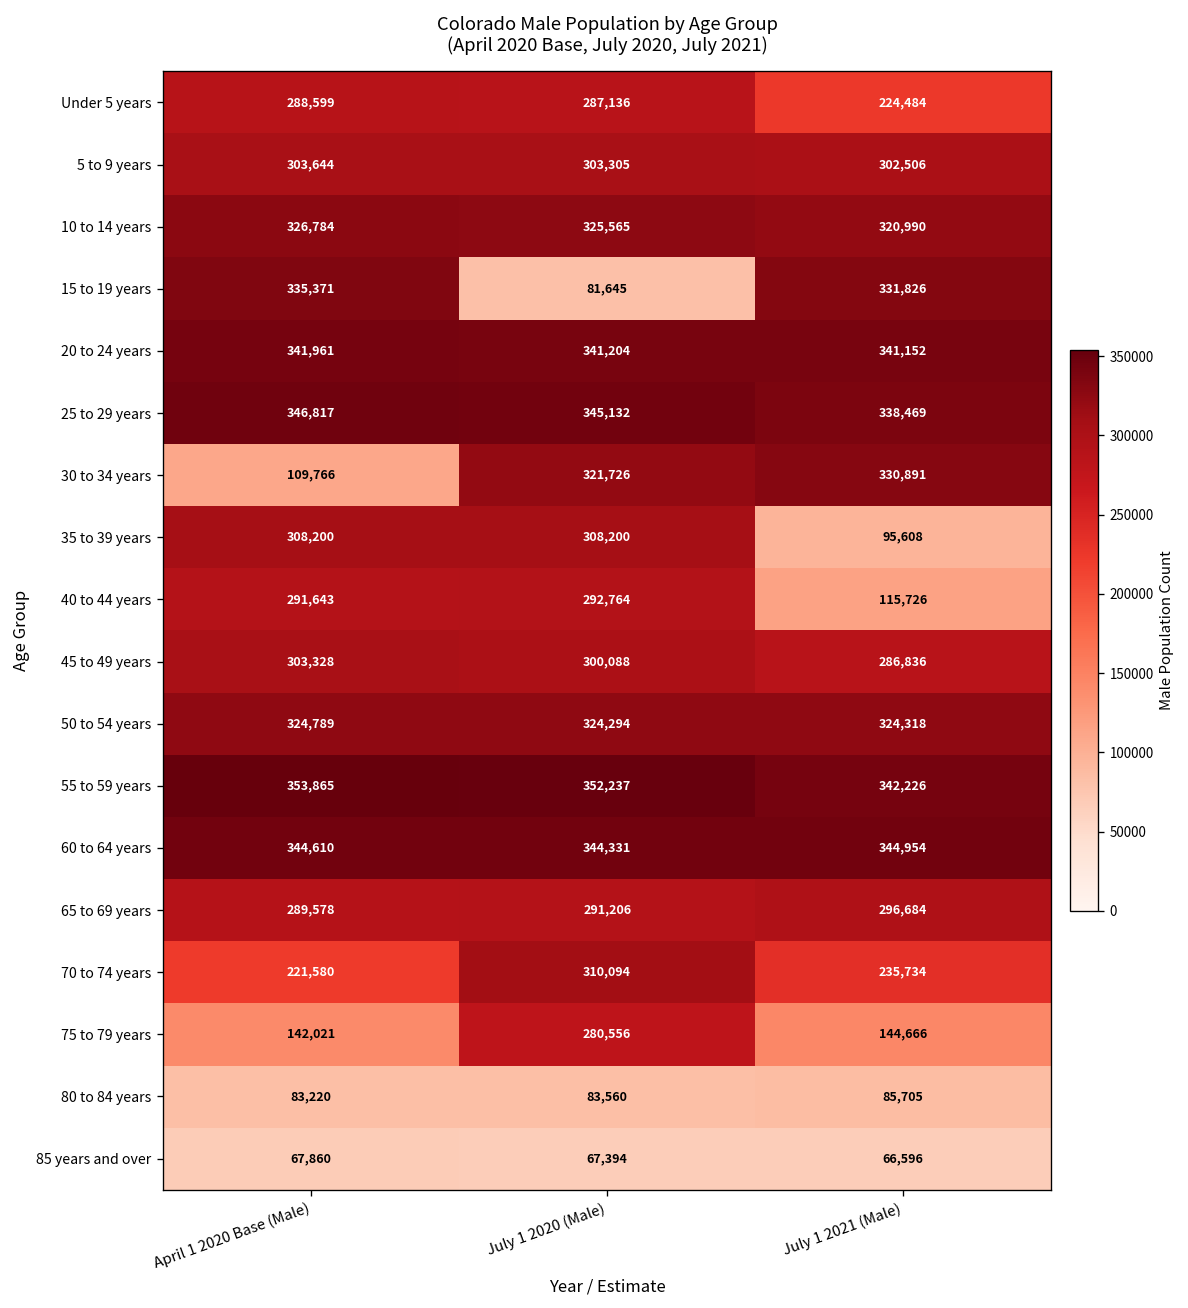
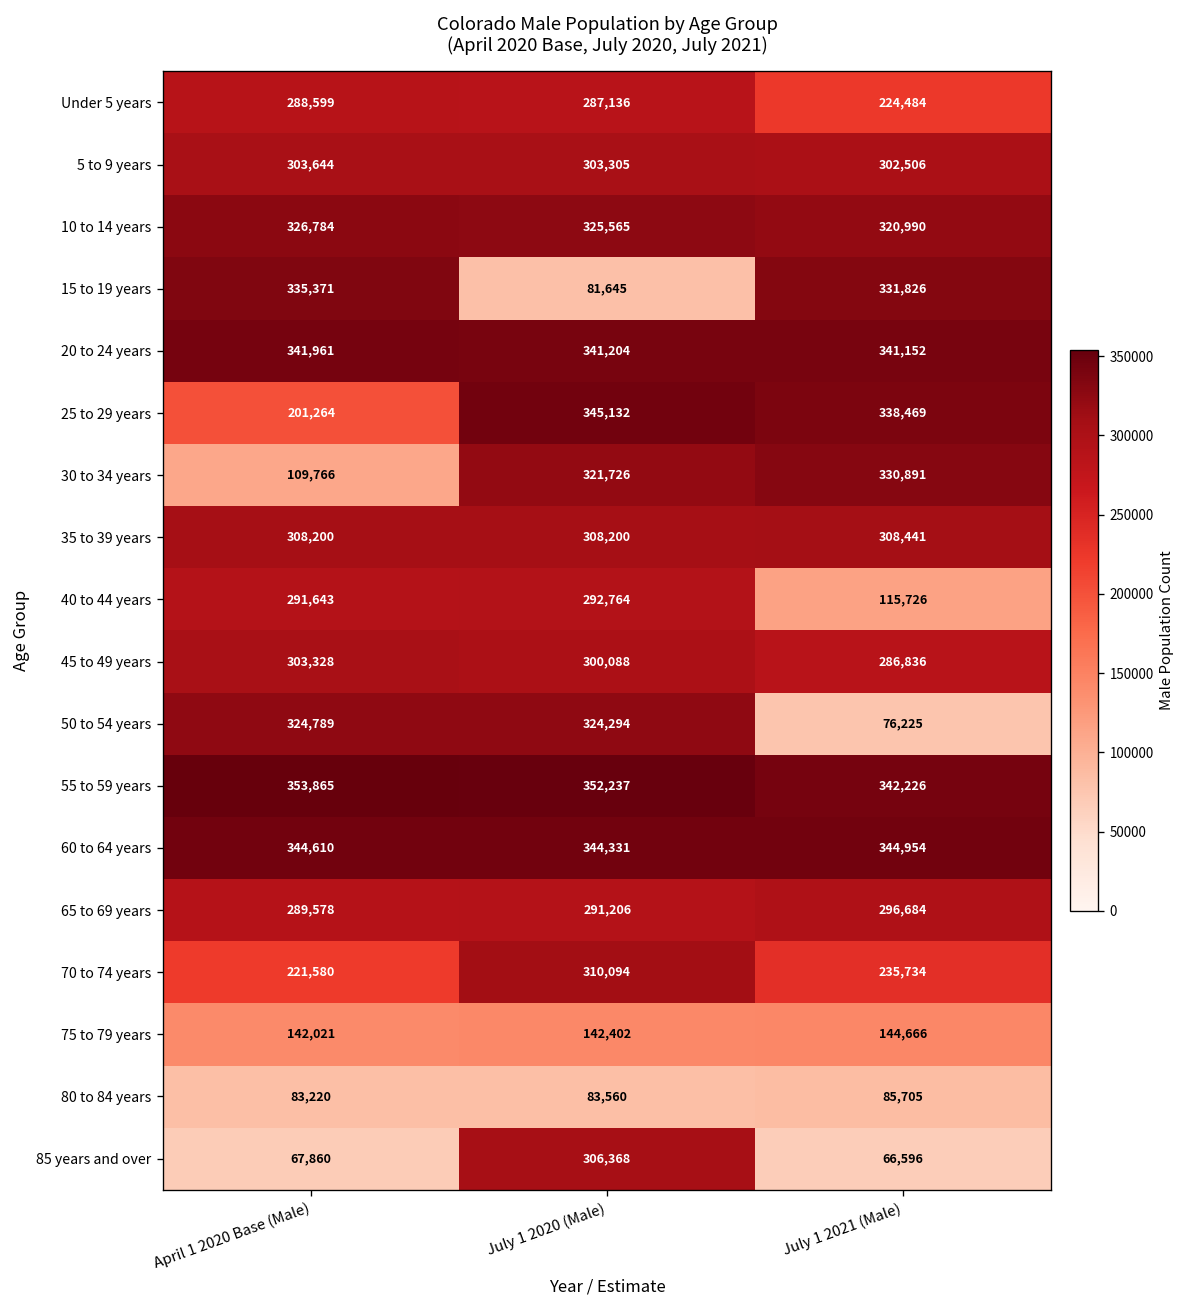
25 to 29 years, April 1 2020 Base (Male): 346,817 -> 201,264
35 to 39 years, July 1 2021 (Male): 95,608 -> 308,441
50 to 54 years, July 1 2021 (Male): 324,318 -> 76,225
75 to 79 years, July 1 2020 (Male): 280,556 -> 142,402
85 years and over, July 1 2020 (Male): 67,394 -> 306,368
